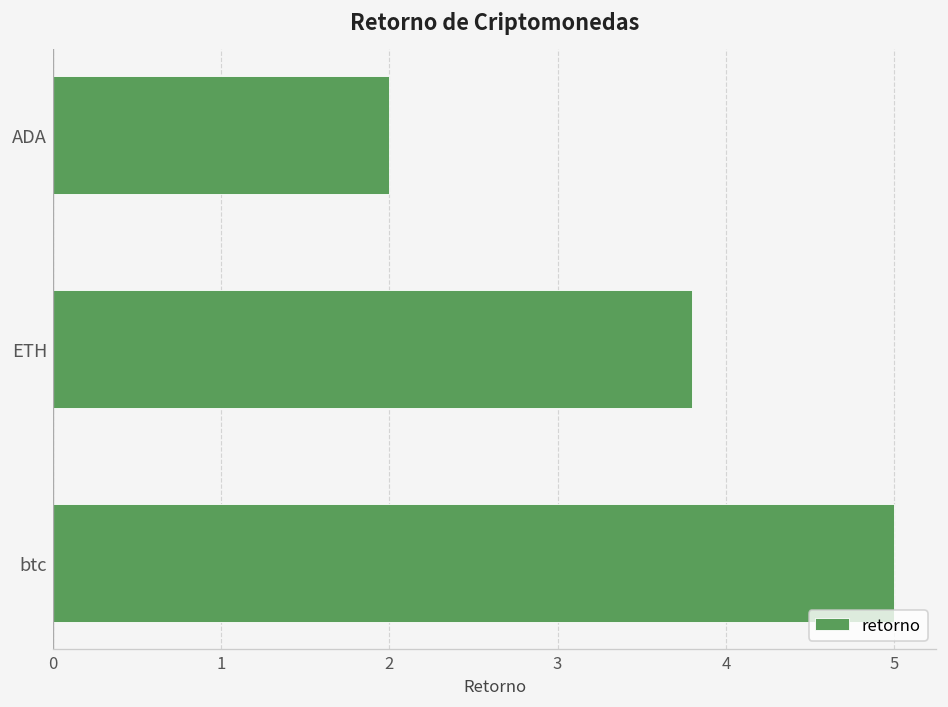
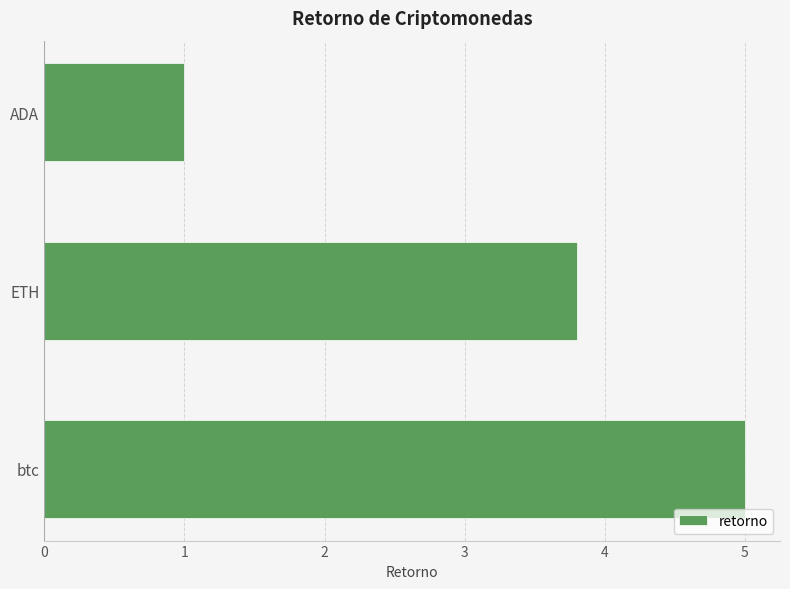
ADA: 2 -> 1
